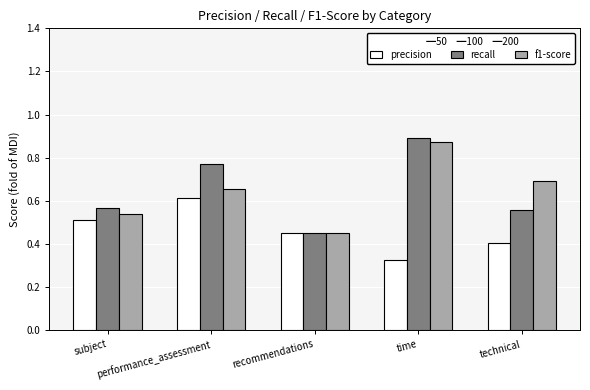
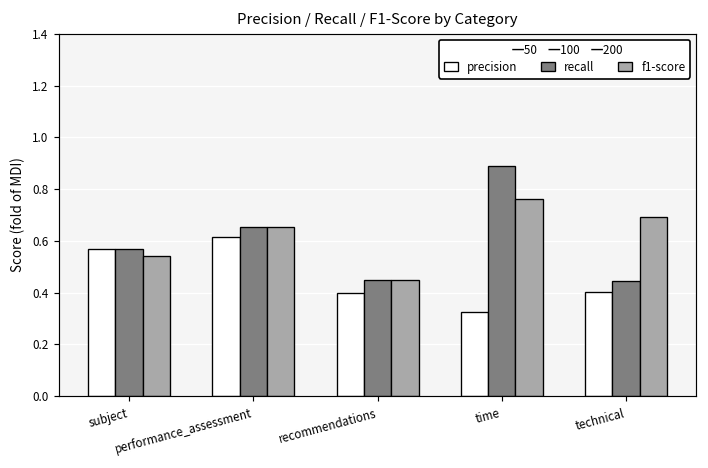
precision, subject: 0.51 -> 0.57
recall, performance_assessment: 0.77 -> 0.66
precision, recommendations: 0.45 -> 0.40
f1-score, time: 0.87 -> 0.76
recall, technical: 0.56 -> 0.44
